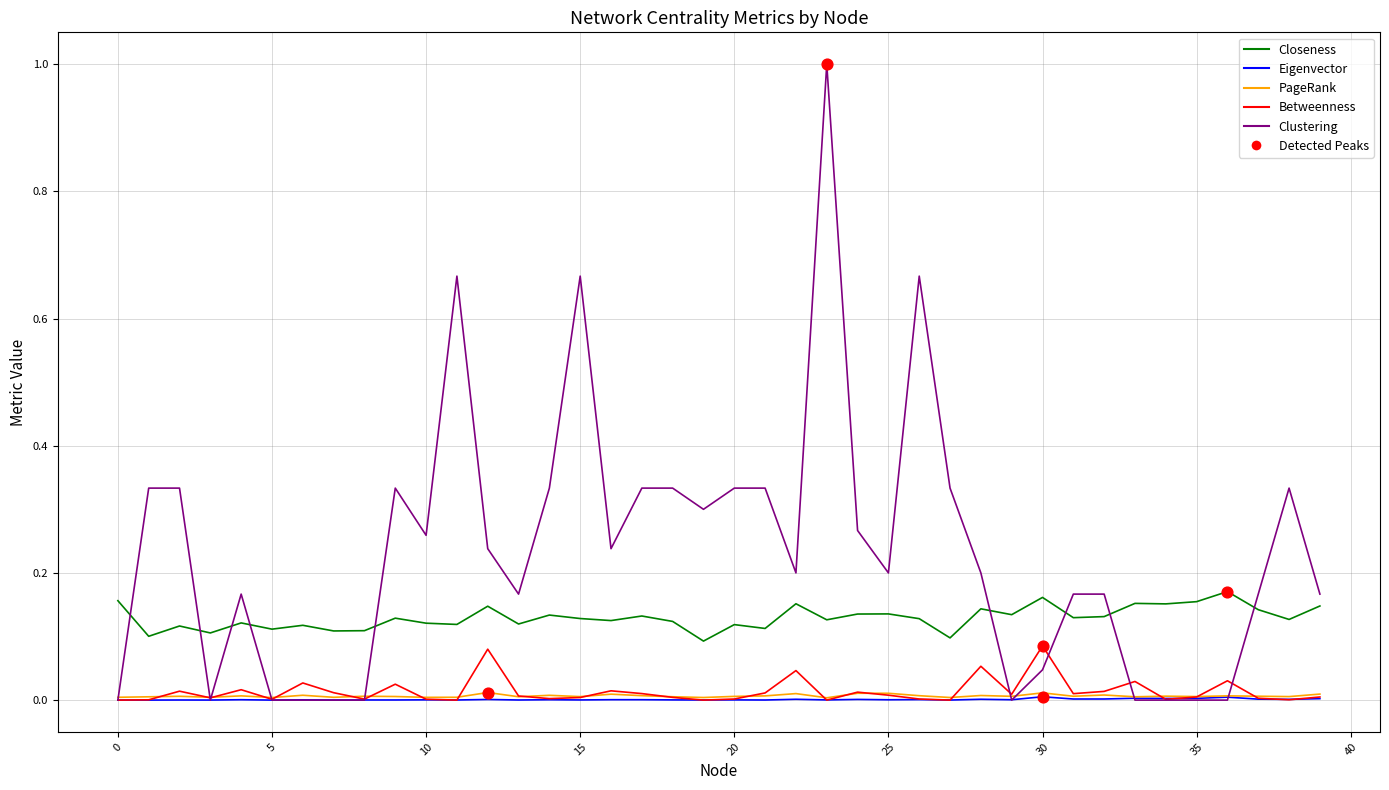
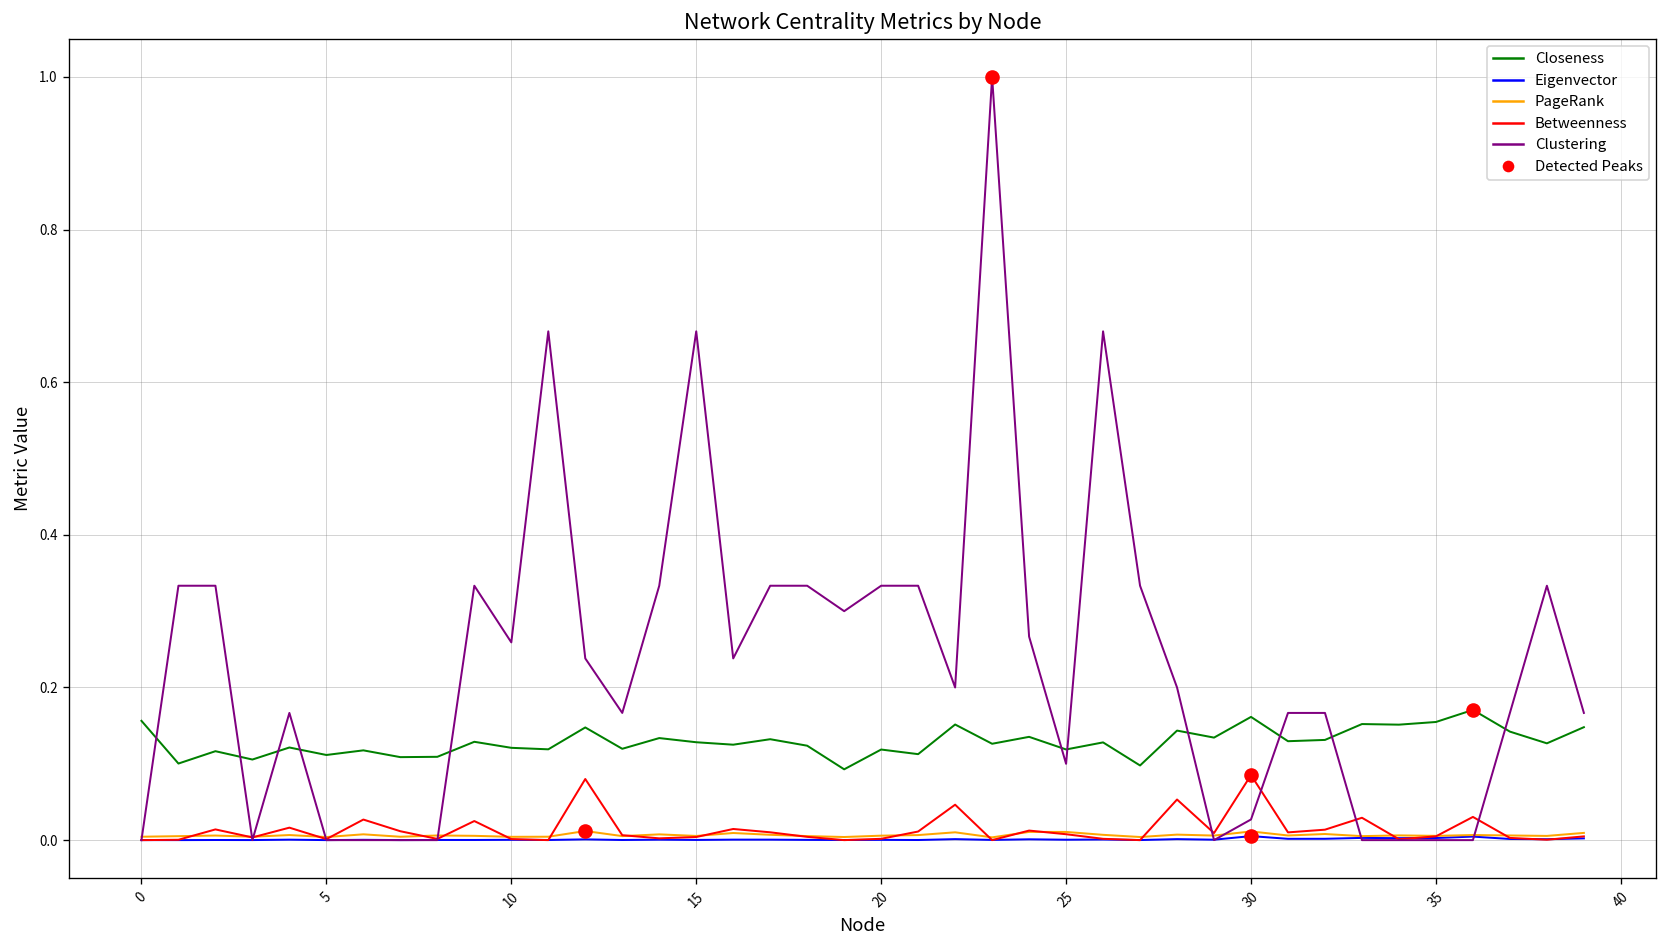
Closeness, 25: 0.14 -> 0.12
Clustering, 25: 0.2 -> 0.1
Clustering, 30: 0.05 -> 0.03
